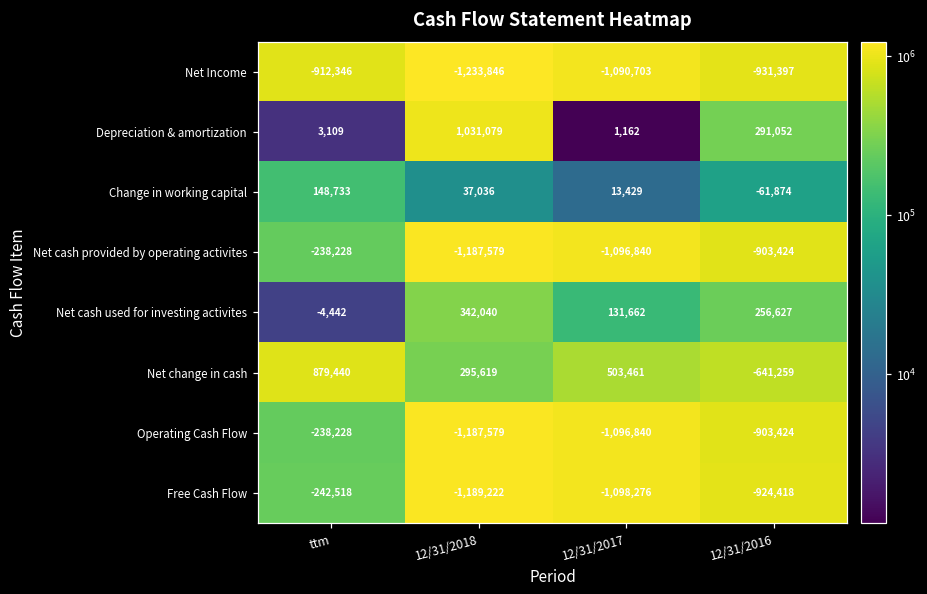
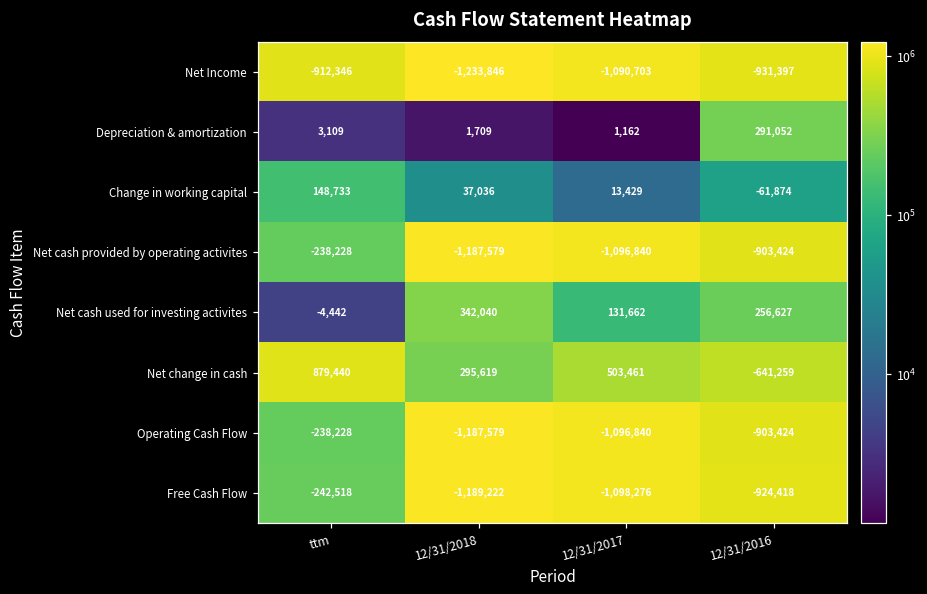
Depreciation & amortization, 12/31/2018: 1,031,079 -> 1,709
